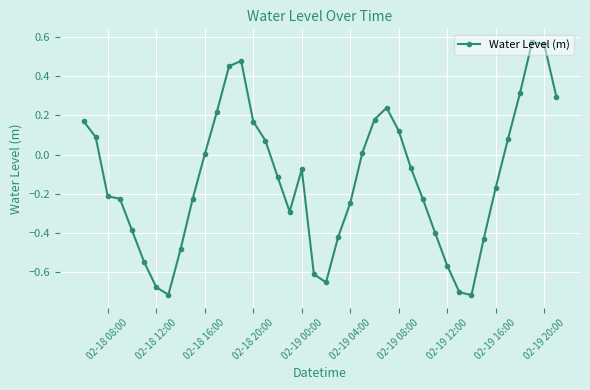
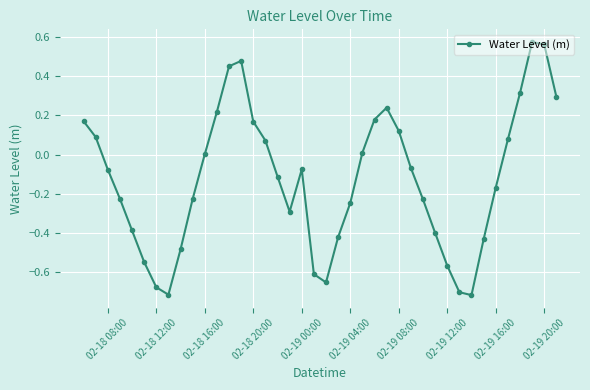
02-18 08:00: -0.21 -> -0.08
